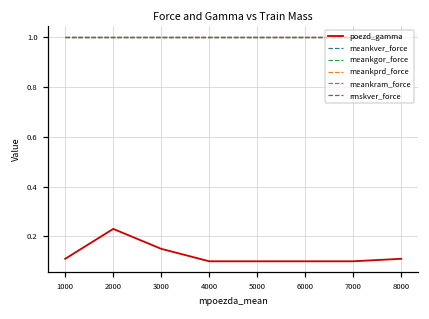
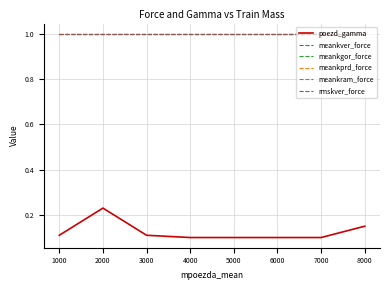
poezd_gamma, 3000: 0.15 -> 0.11
poezd_gamma, 8000: 0.11 -> 0.15
